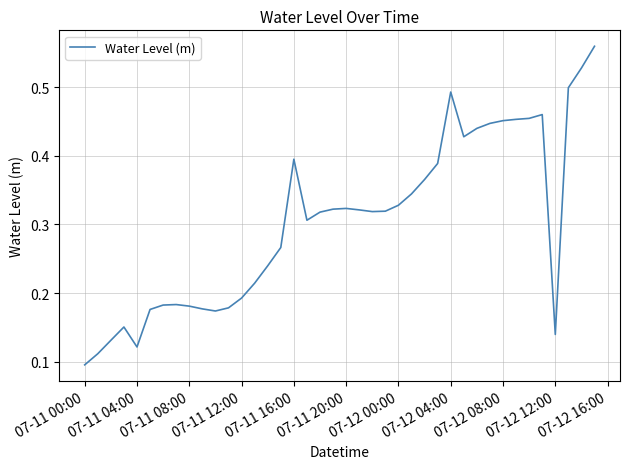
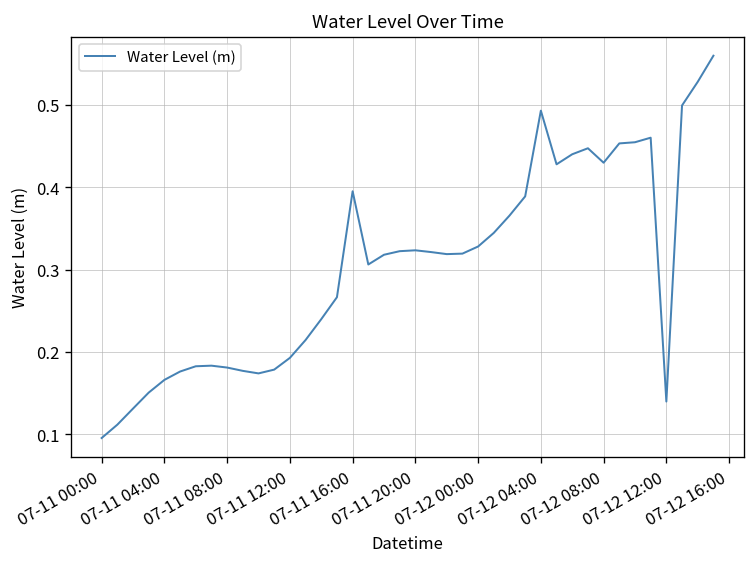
07-11 04:00: 0.12 -> 0.17
07-12 08:00: 0.45 -> 0.43
